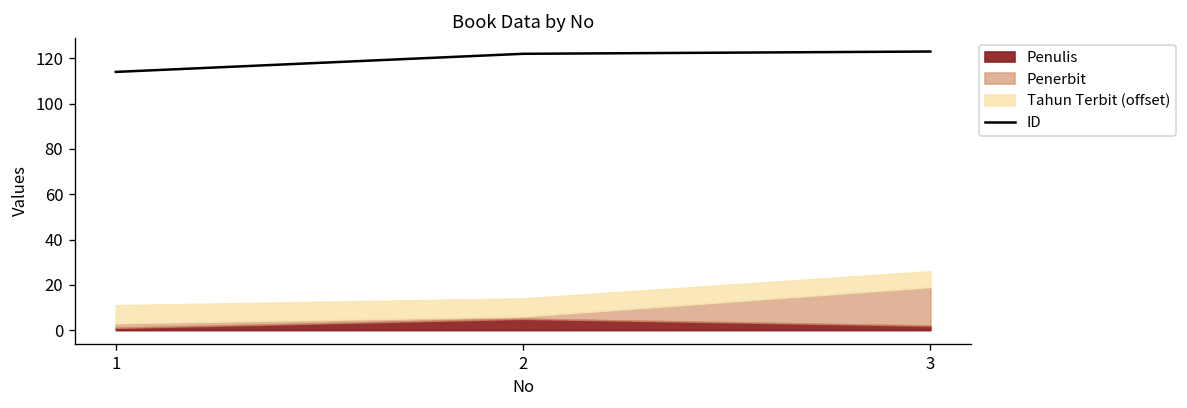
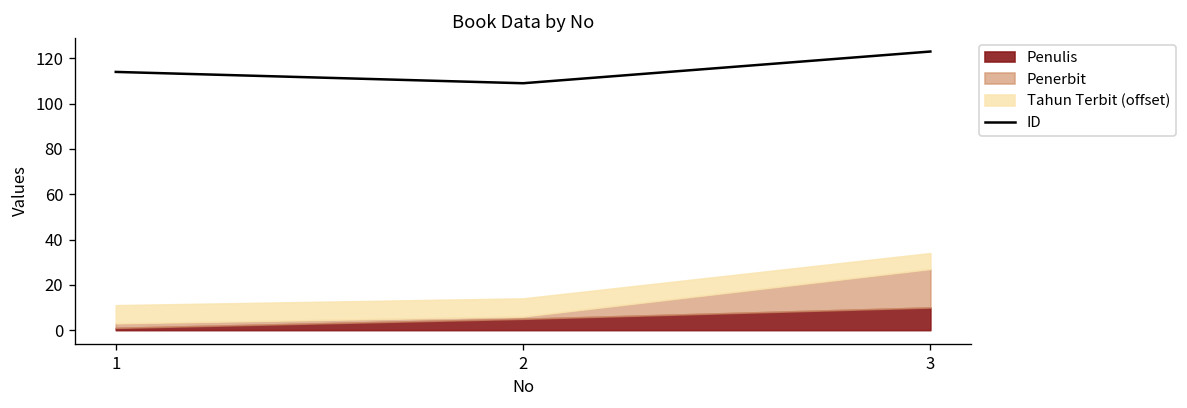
ID, 2: 122 -> 109
Penulis, 3: 2 -> 10
